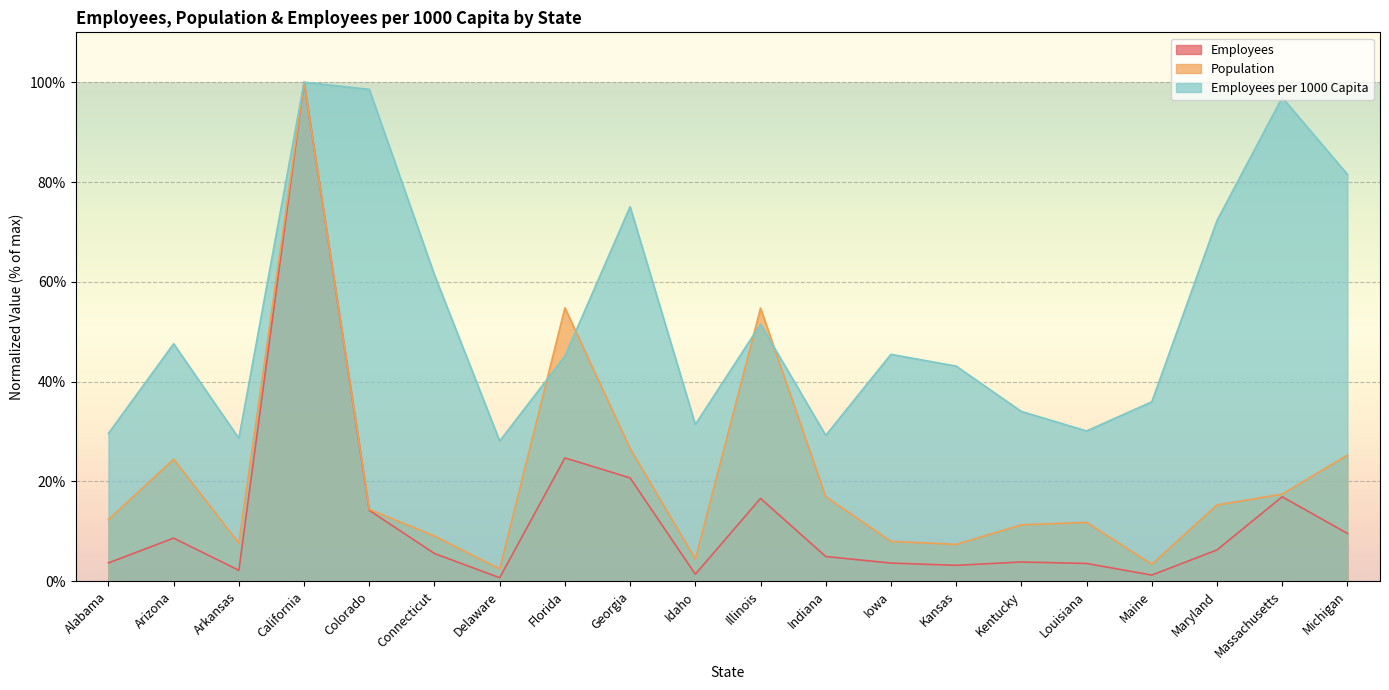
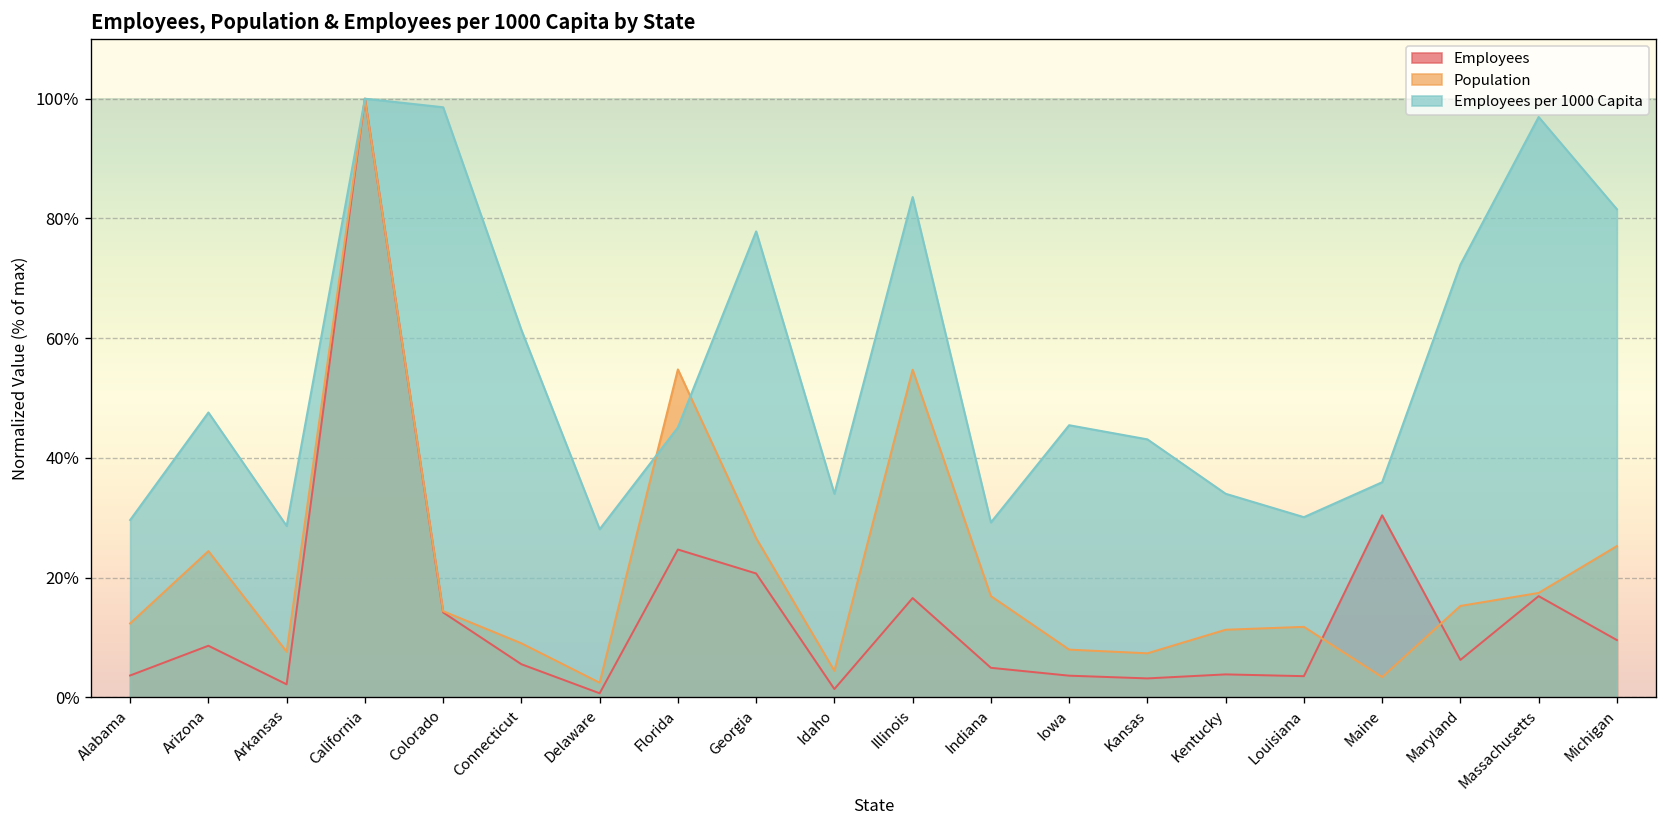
Employees per 1000 Capita, Georgia: 75% -> 78%
Employees per 1000 Capita, Idaho: 31% -> 34%
Employees per 1000 Capita, Illinois: 52% -> 84%
Employees, Maine: 1% -> 30%
